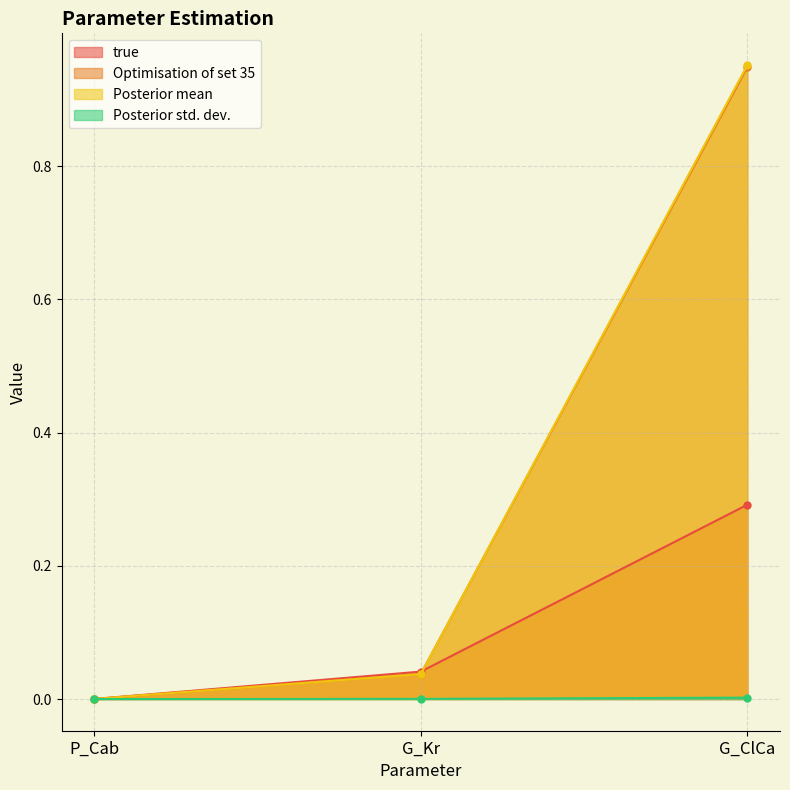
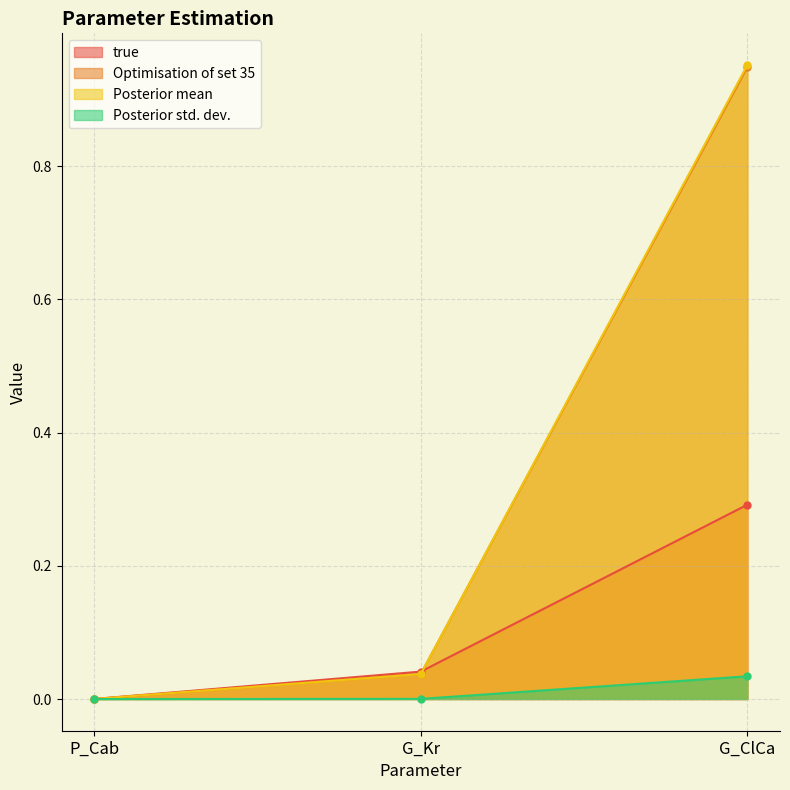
Posterior std. dev., G_ClCa: 0.00 -> 0.03
